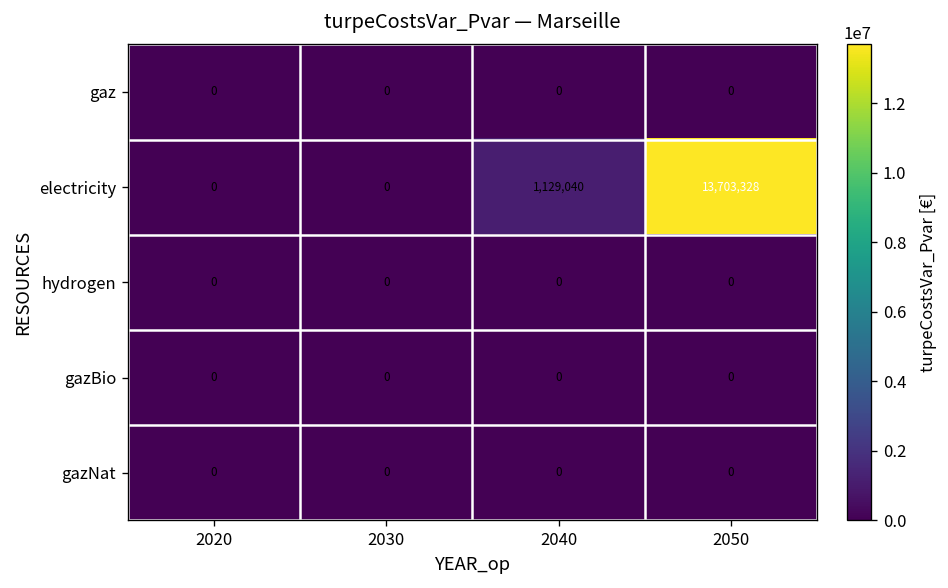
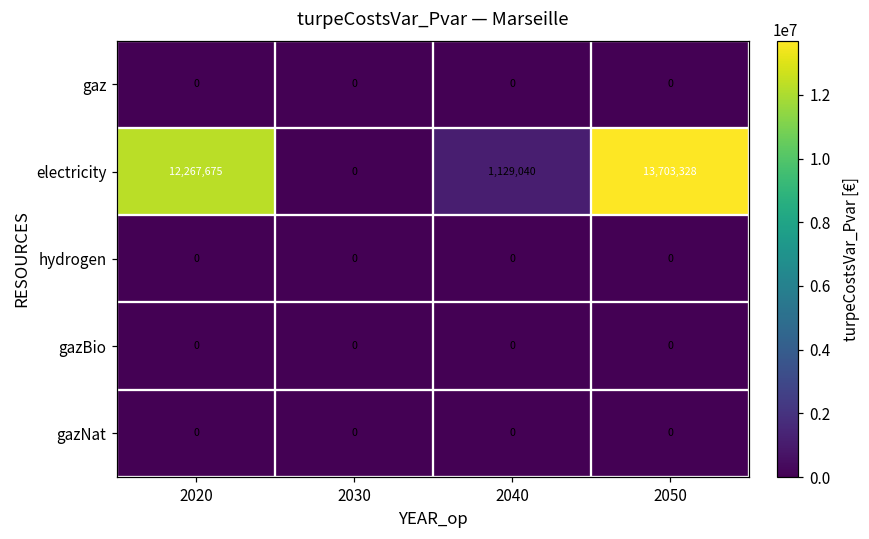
electricity, 2020: 0 -> 12,267,675
